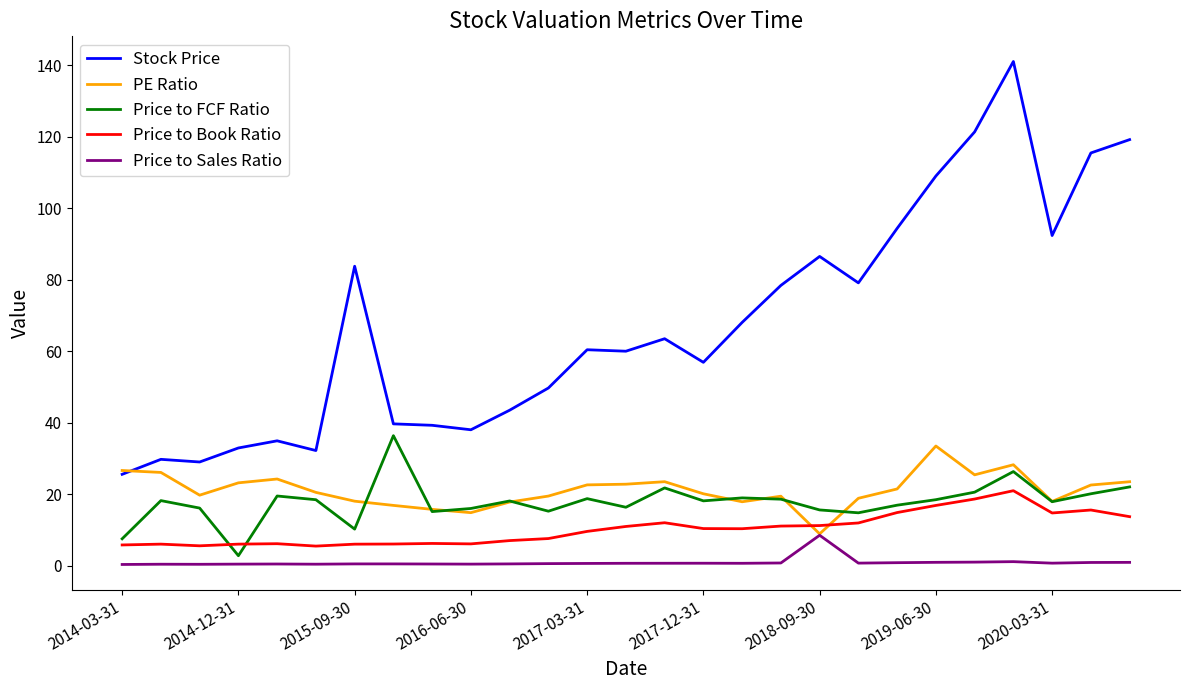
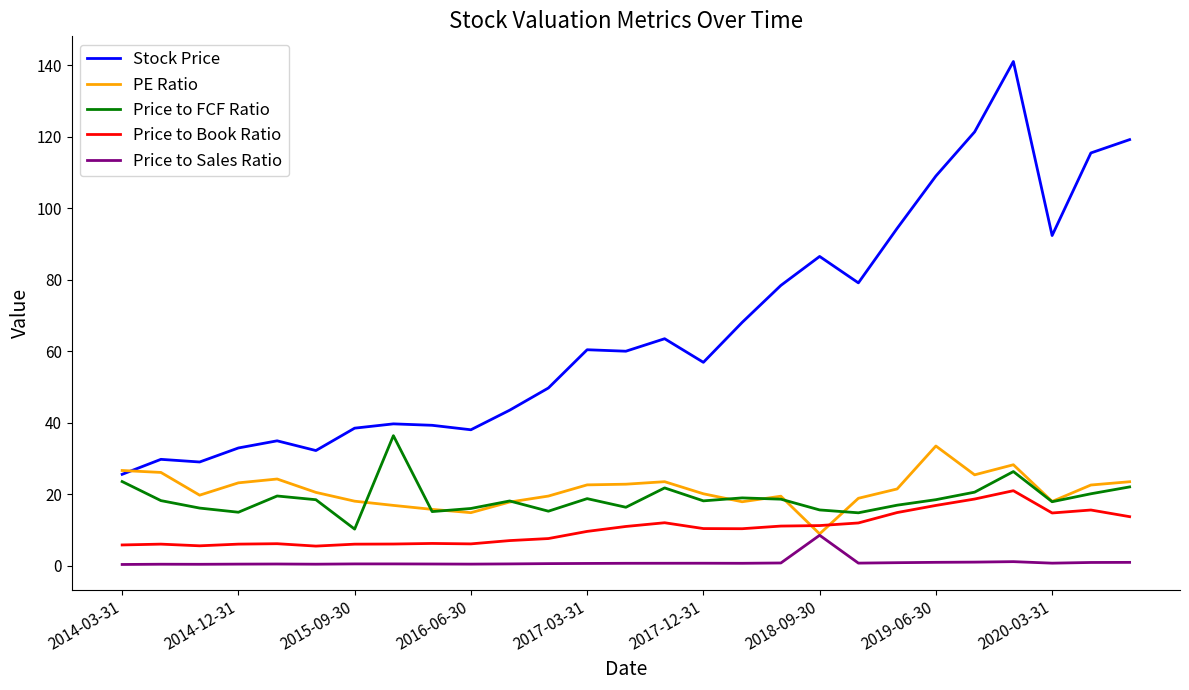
Price to FCF Ratio, 2014-03-31: 8 -> 24
Price to FCF Ratio, 2014-12-31: 3 -> 15
Stock Price, 2015-09-30: 84 -> 38
